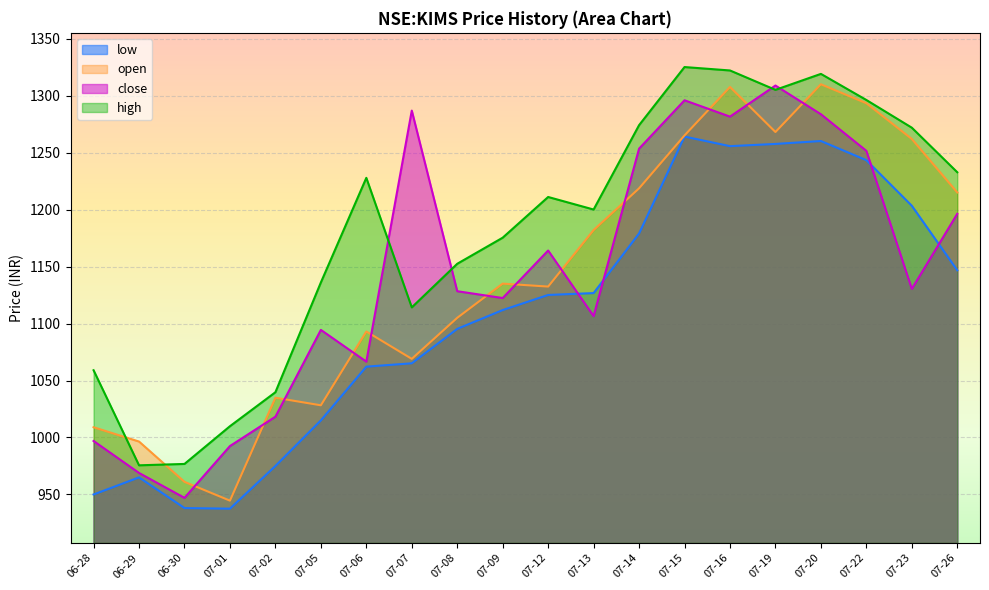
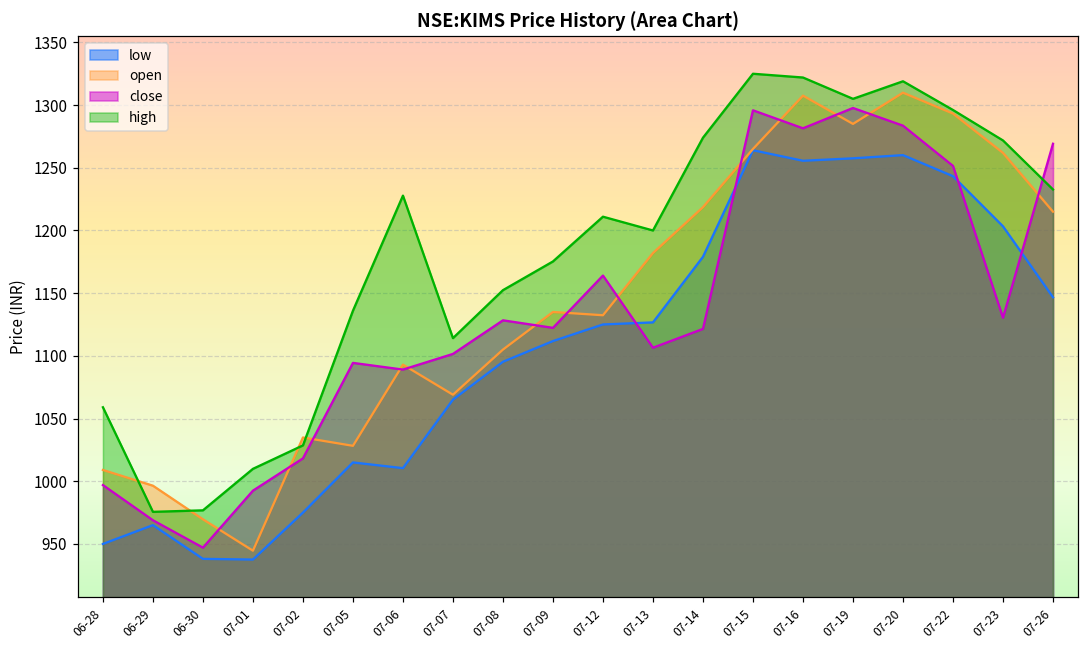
open, 06-30: 961 -> 970
high, 07-02: 1040 -> 1029
low, 07-06: 1062 -> 1010
close, 07-06: 1067 -> 1089
close, 07-07: 1287 -> 1102
close, 07-14: 1253 -> 1122
open, 07-19: 1268 -> 1285
close, 07-19: 1309 -> 1298
close, 07-26: 1196 -> 1269
